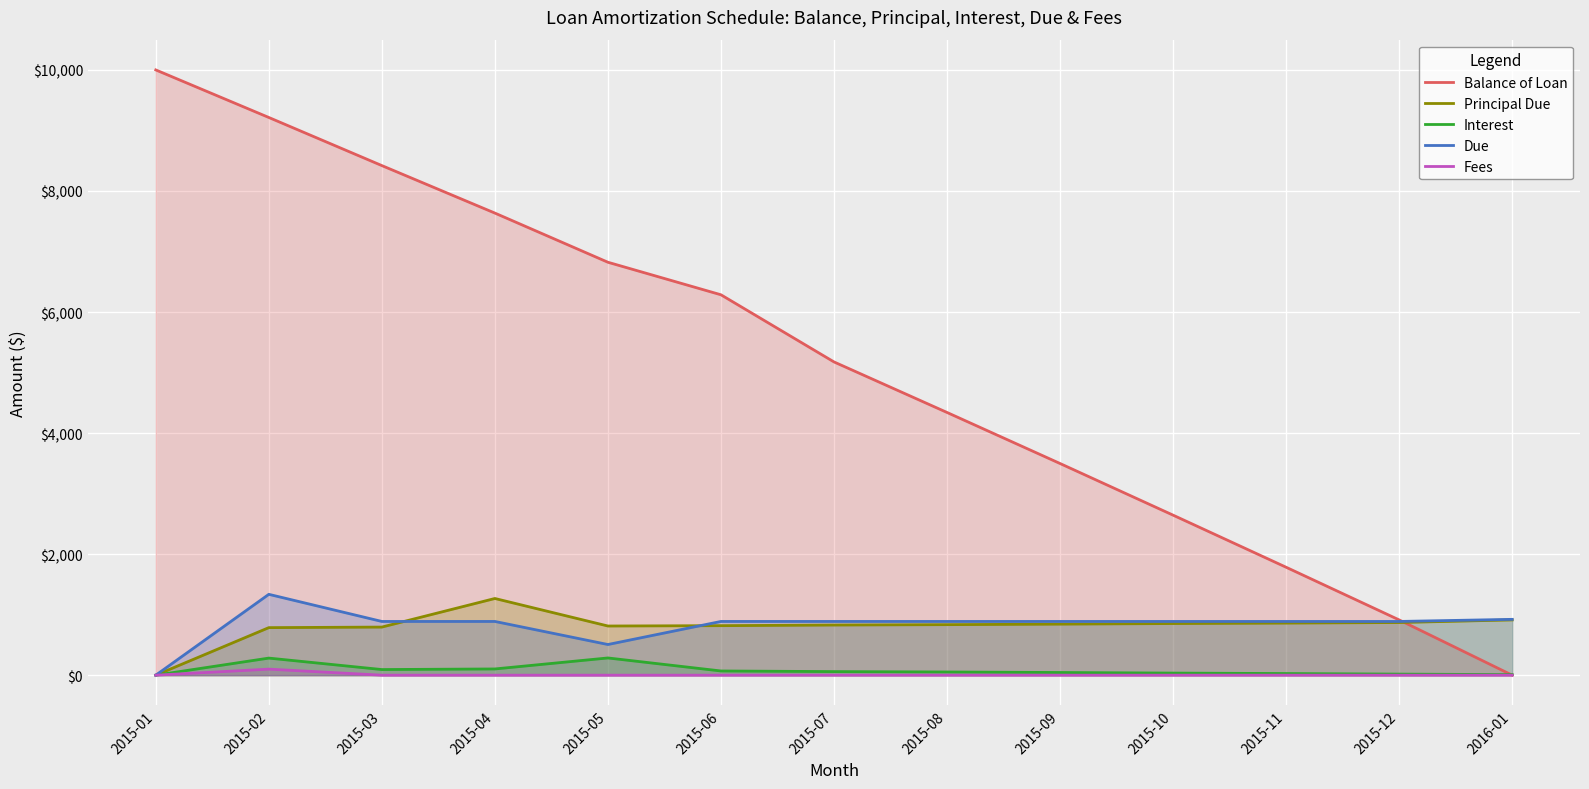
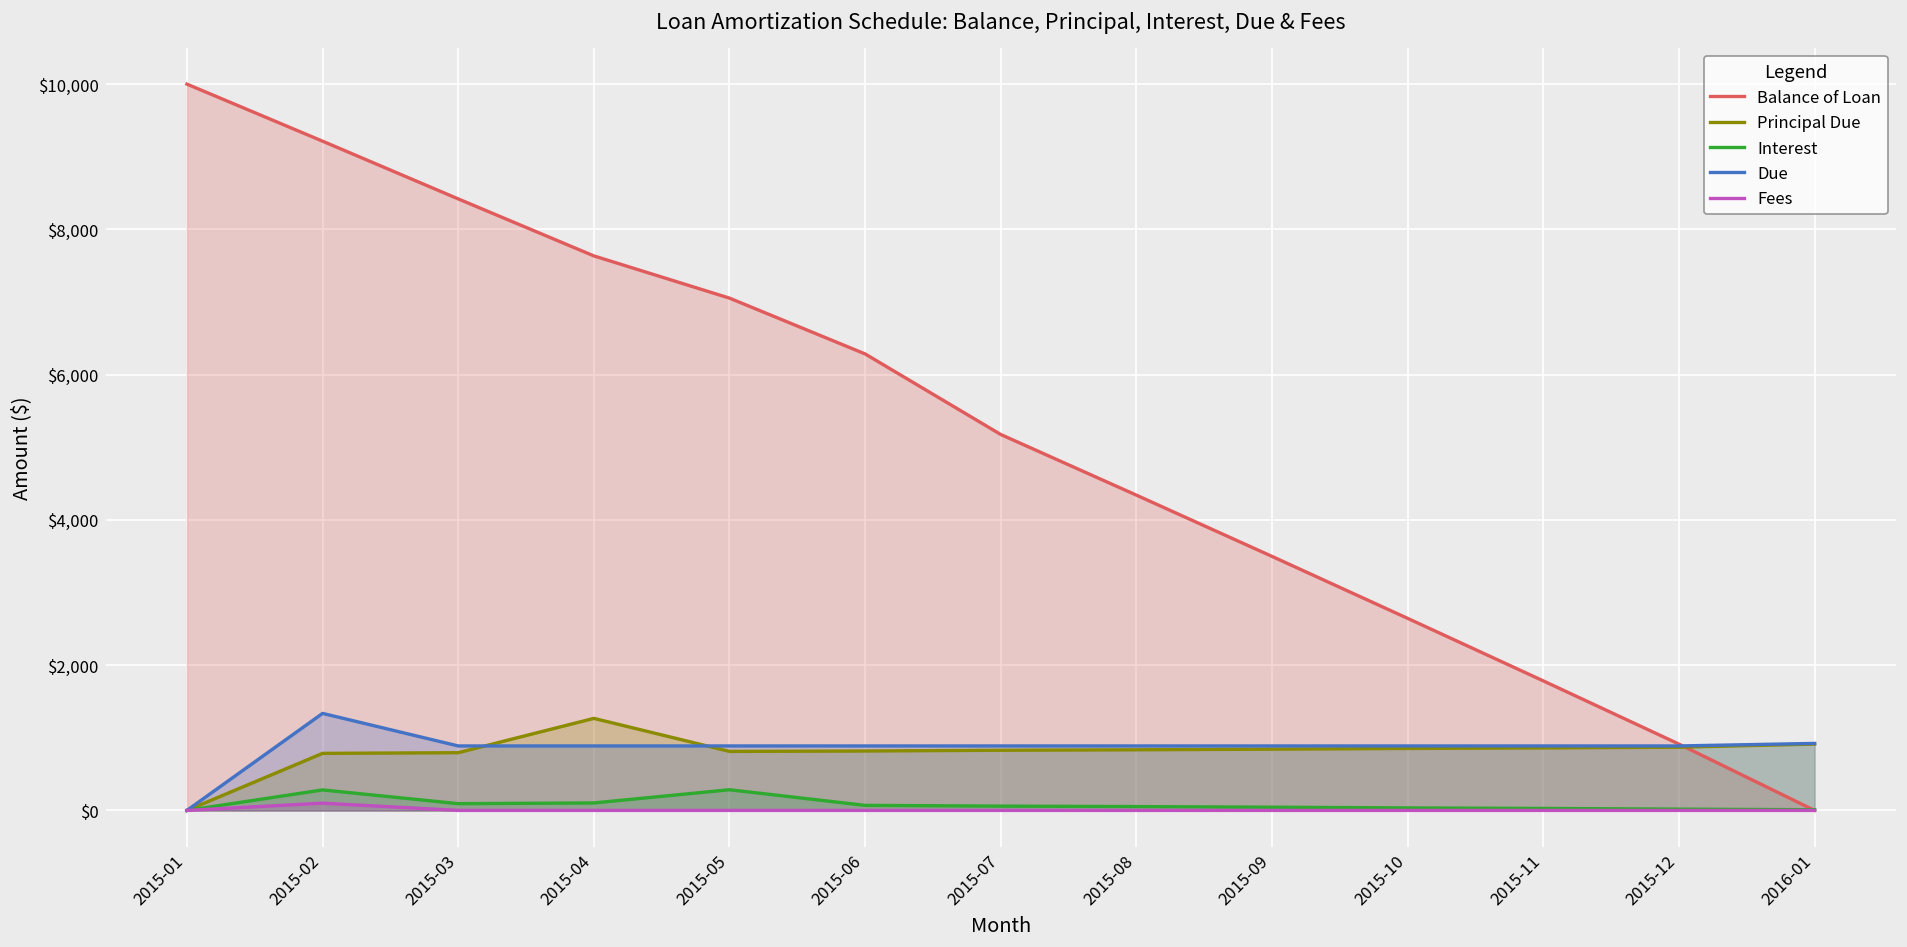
Balance of Loan, 2015-05: $6,800 -> $7,100
Due, 2015-05: $500 -> $900
